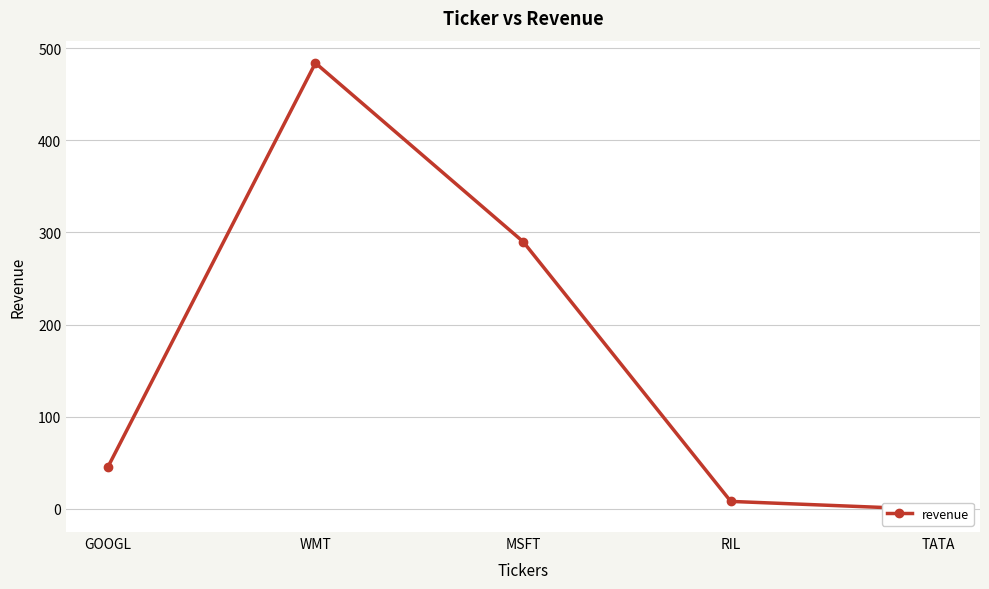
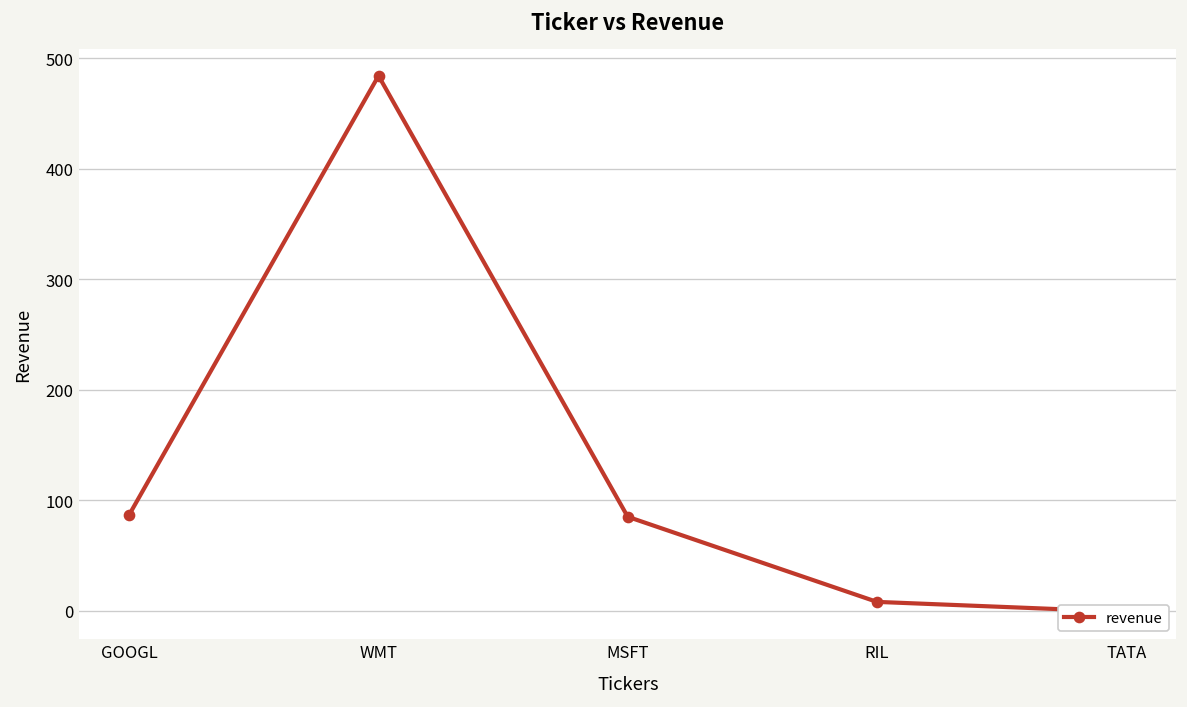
GOOGL: 50 -> 90
MSFT: 290 -> 90
